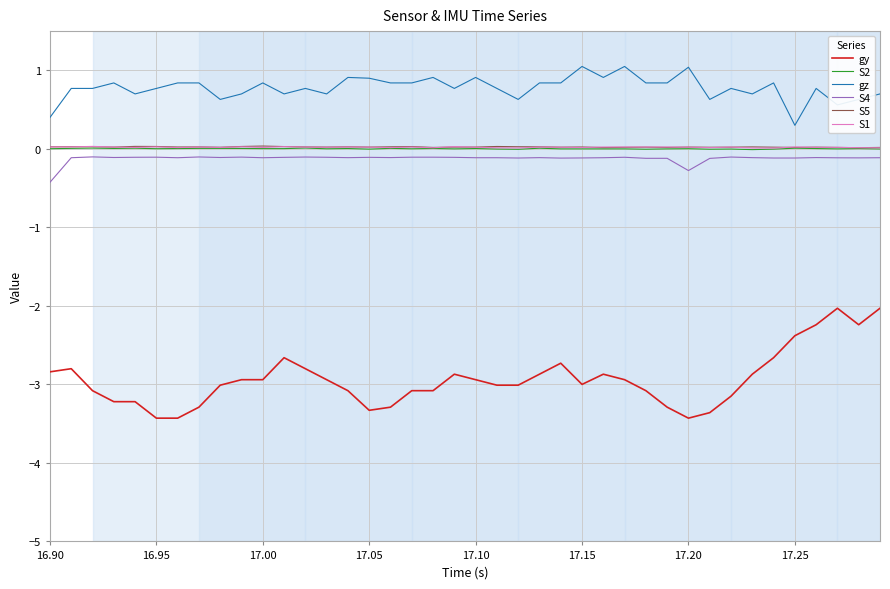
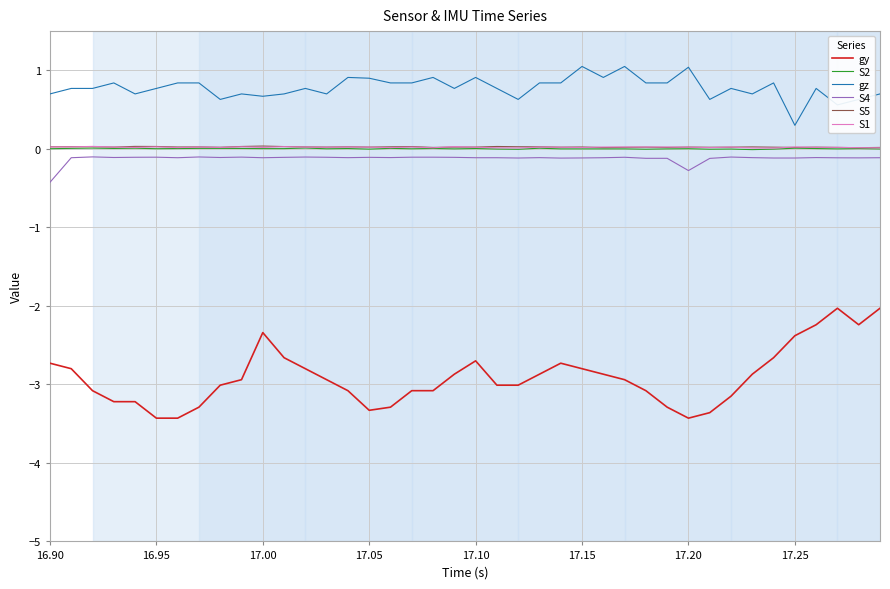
gy, 16.90: -2.8 -> -2.7
gz, 16.90: 0.4 -> 0.7
gy, 17.00: -2.9 -> -2.3
gz, 17.00: 0.8 -> 0.7
gy, 17.10: -2.9 -> -2.7
gy, 17.15: -3.0 -> -2.8
